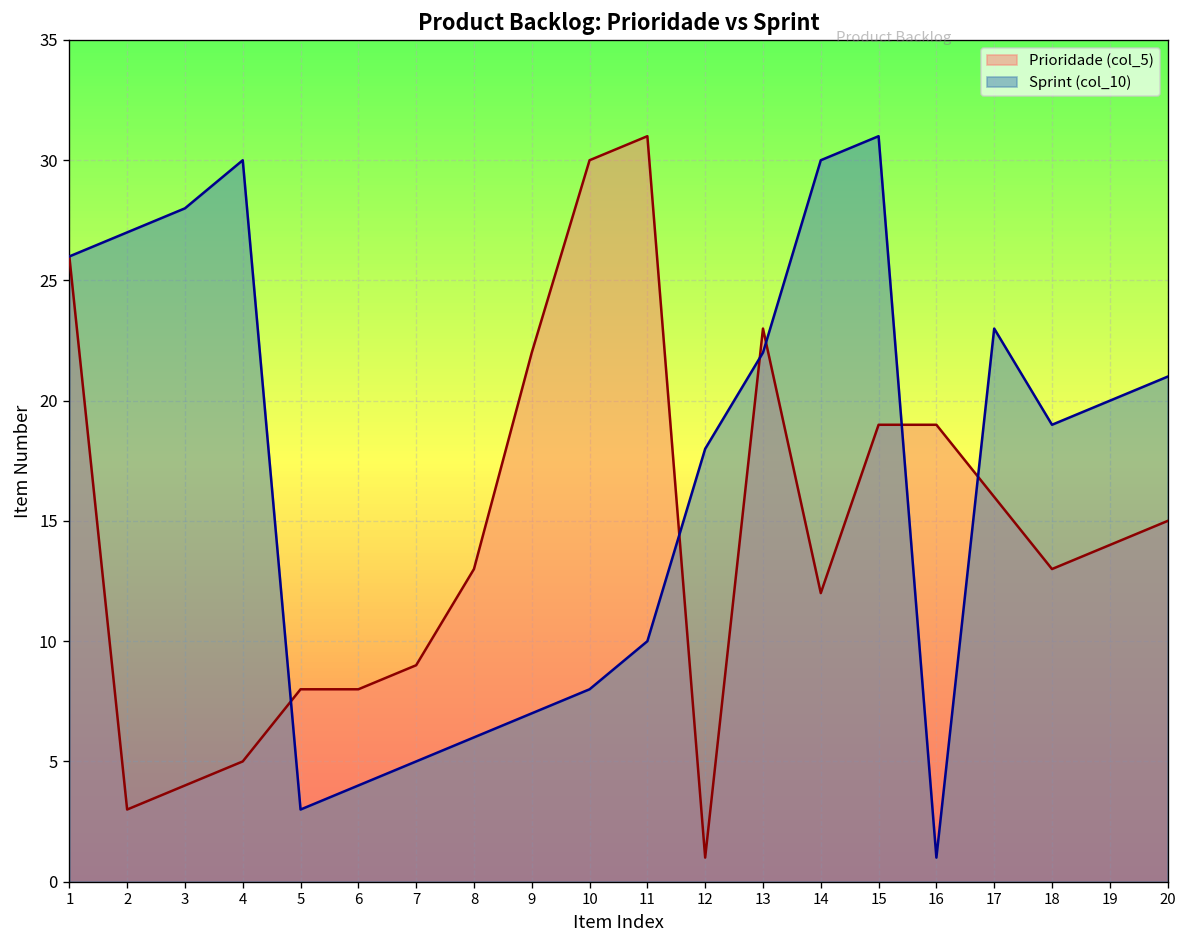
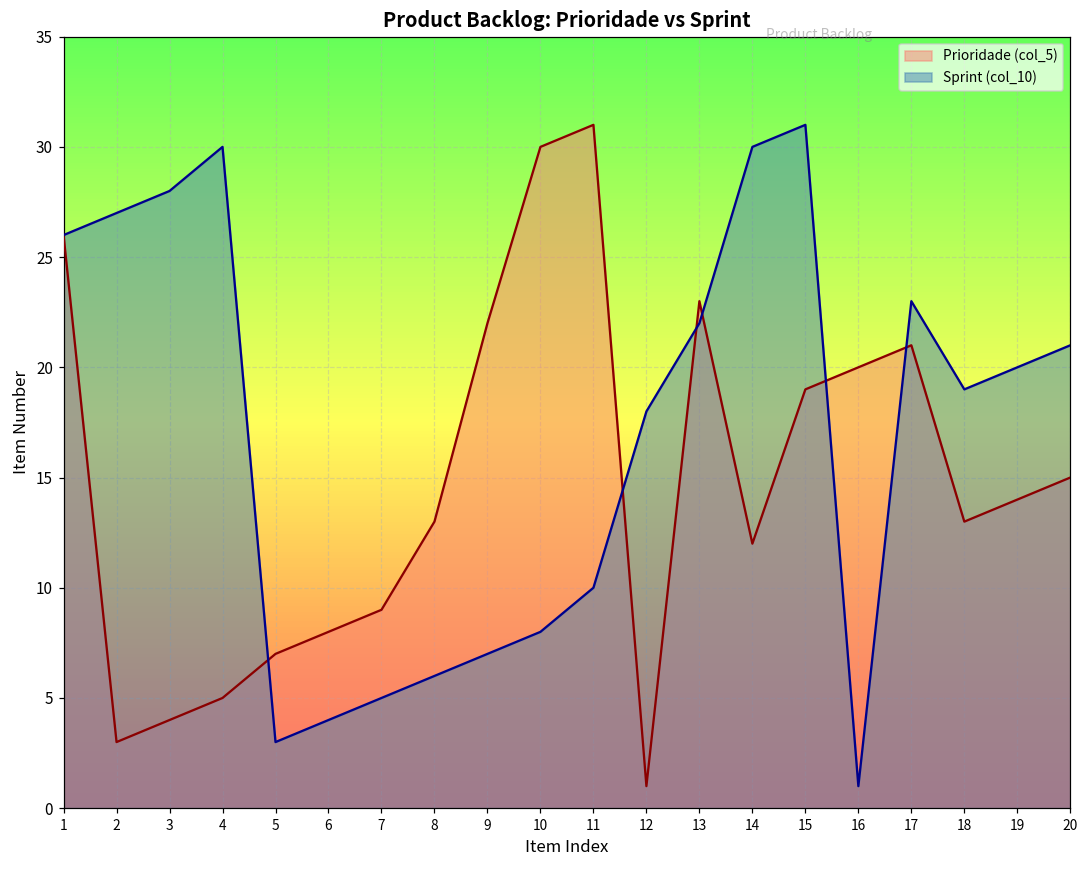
Prioridade (col_5), 5: 8 -> 7
Prioridade (col_5), 16: 19 -> 20
Prioridade (col_5), 17: 16 -> 21
